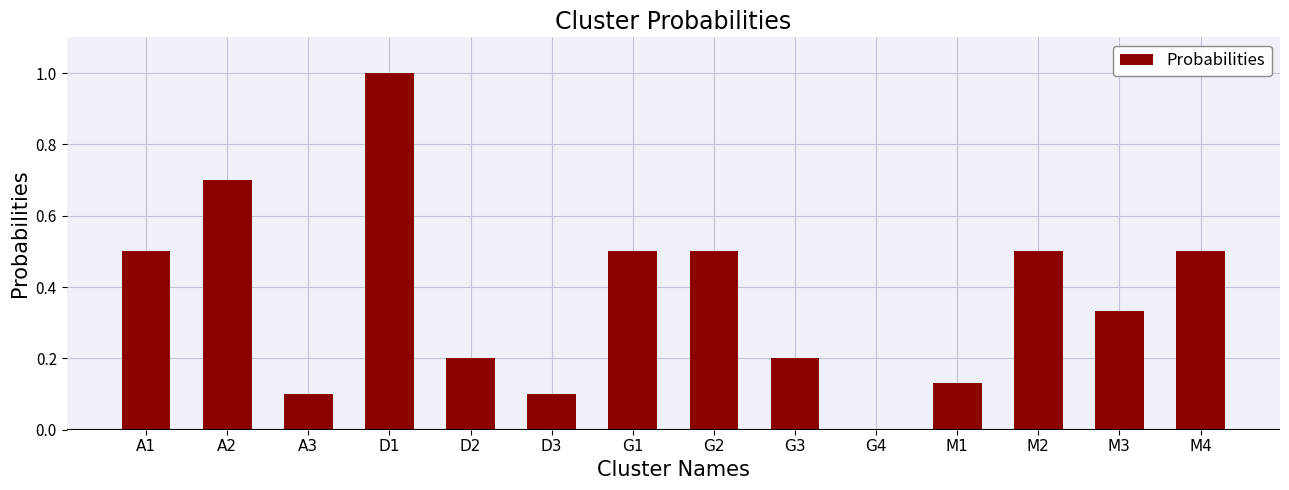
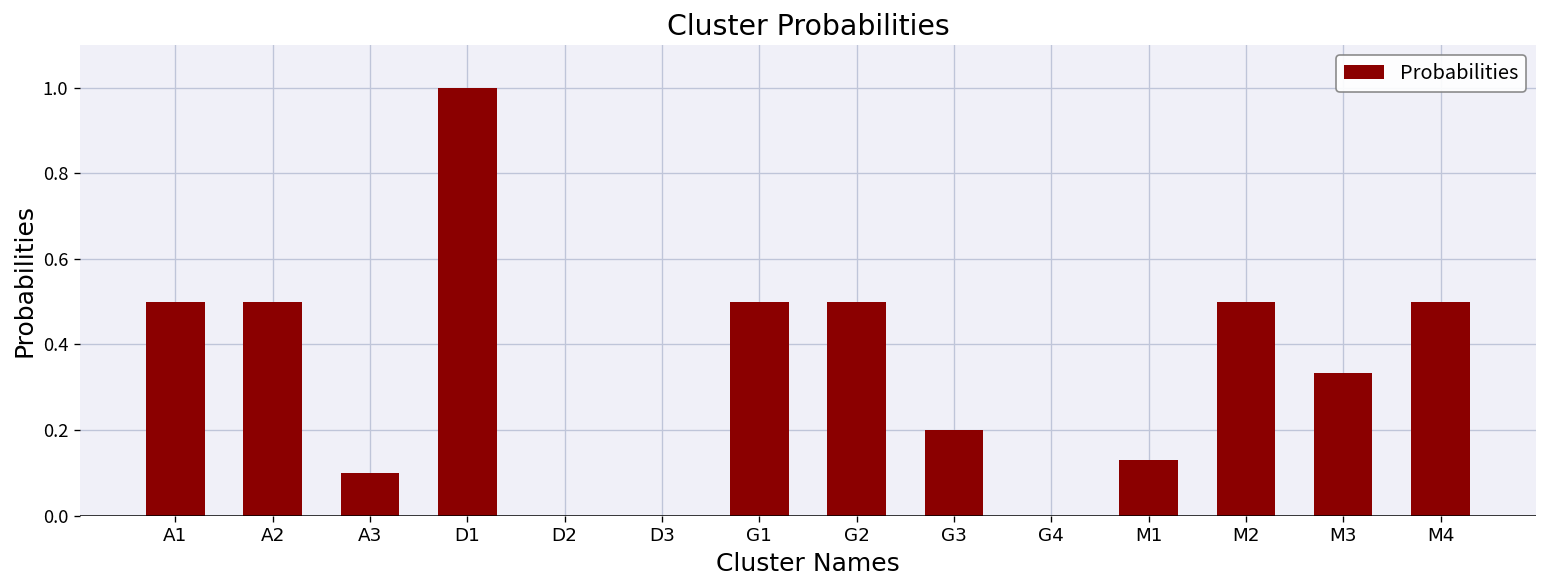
A2: 0.7 -> 0.5
D2: 0.2 -> 0.0
D3: 0.1 -> 0.0
